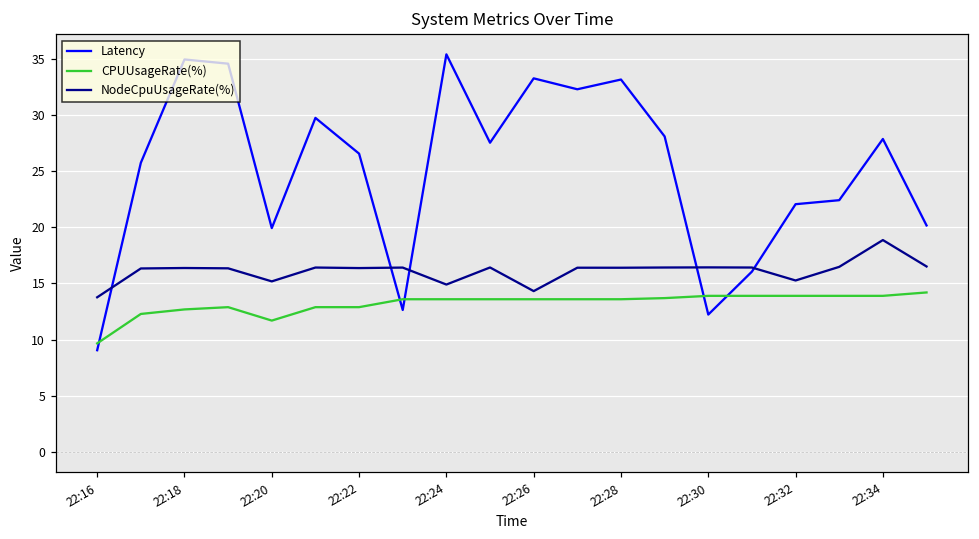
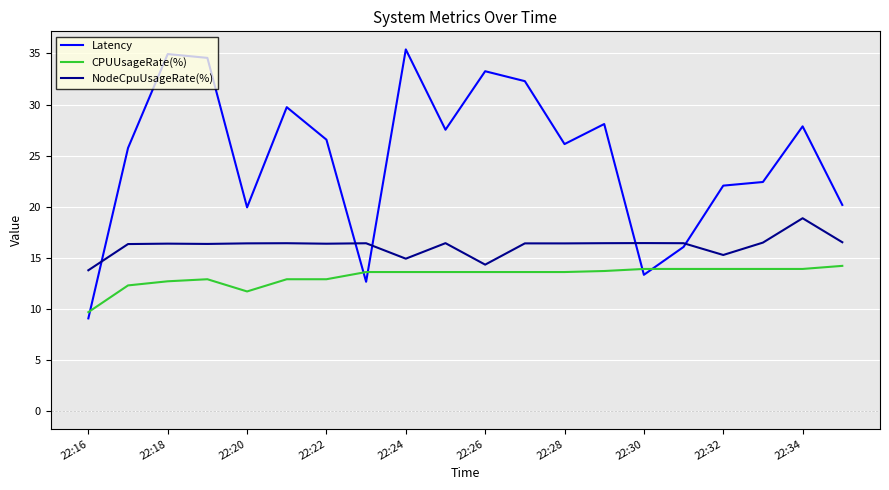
NodeCpuUsageRate(%), 22:20: 15.2 -> 16.4
Latency, 22:28: 33.2 -> 26.1
Latency, 22:30: 12.2 -> 13.3
